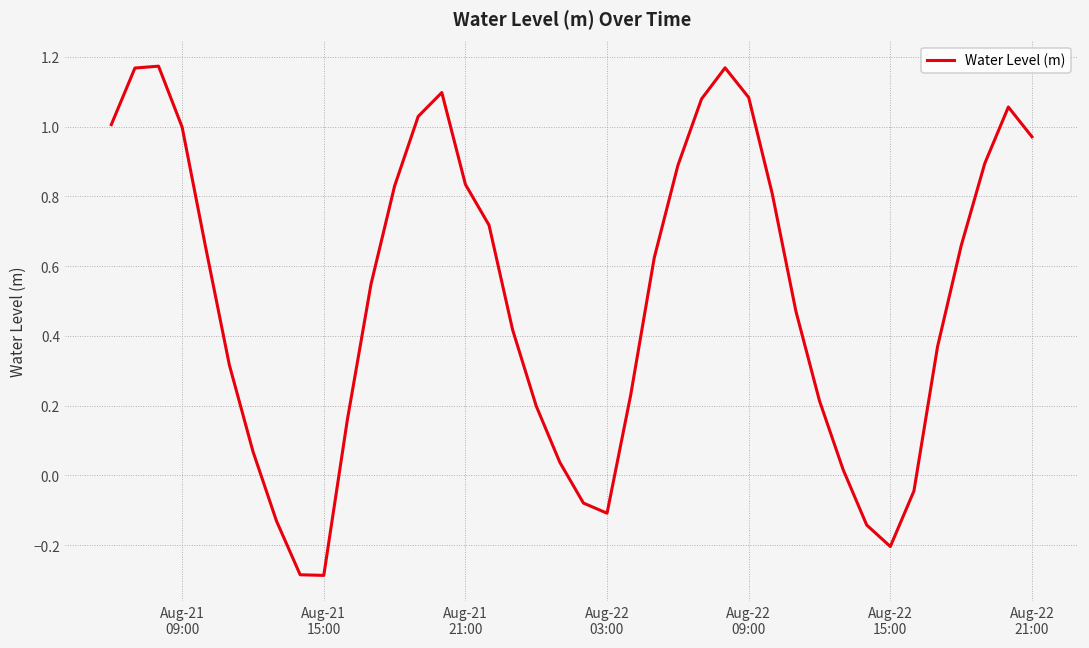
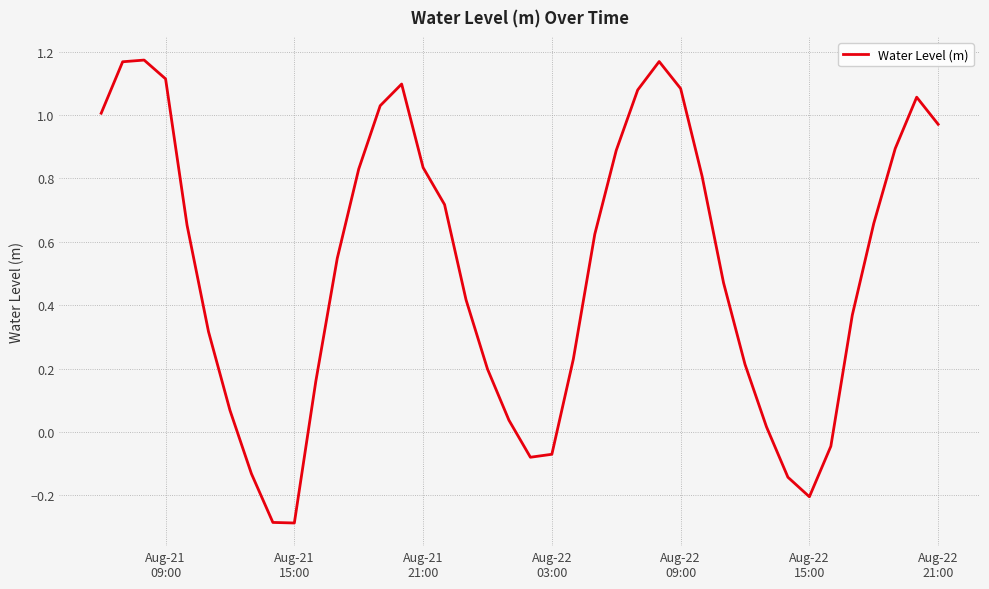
Aug-21 09:00: 1.00 -> 1.11
Aug-22 03:00: -0.11 -> -0.07
